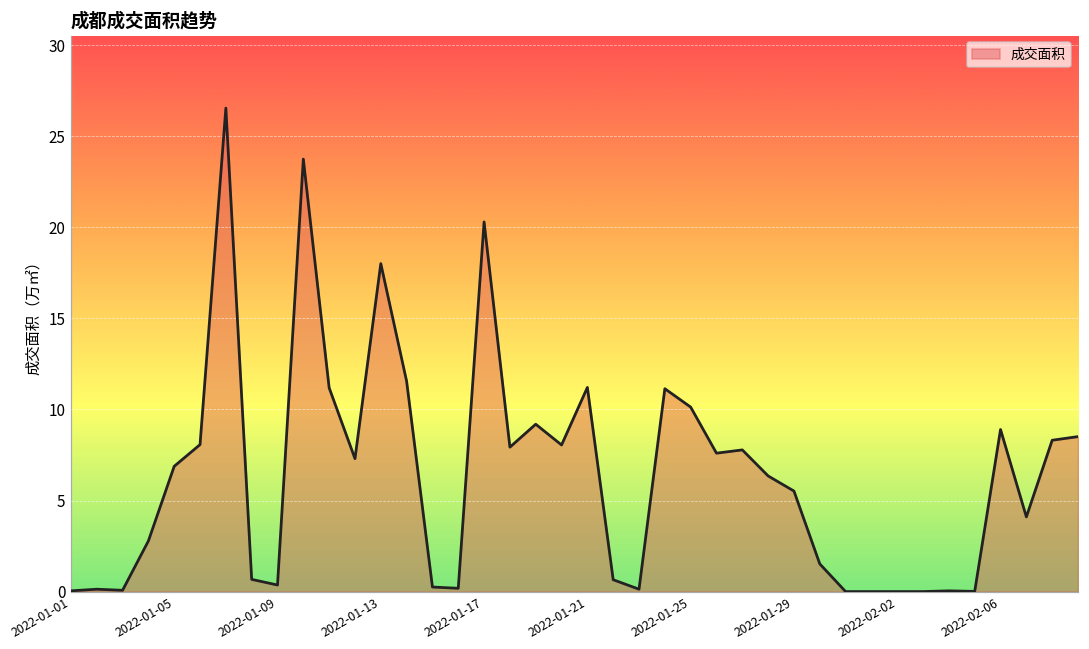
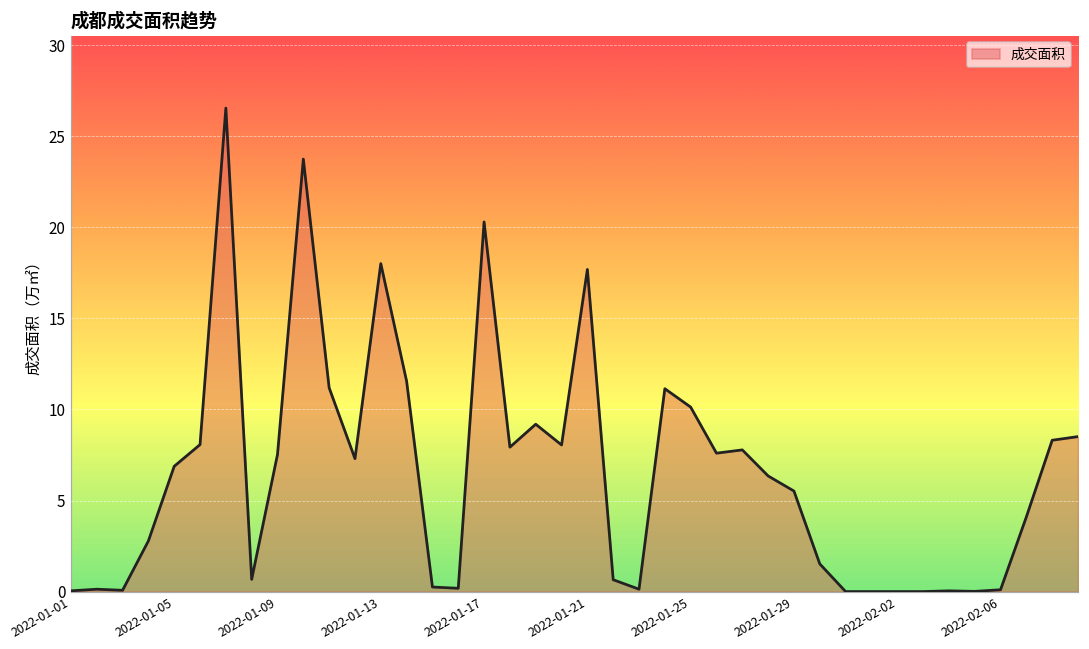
2022-01-09: 0.4 -> 7.5
2022-01-21: 11.2 -> 17.7
2022-02-06: 8.9 -> 0.1
